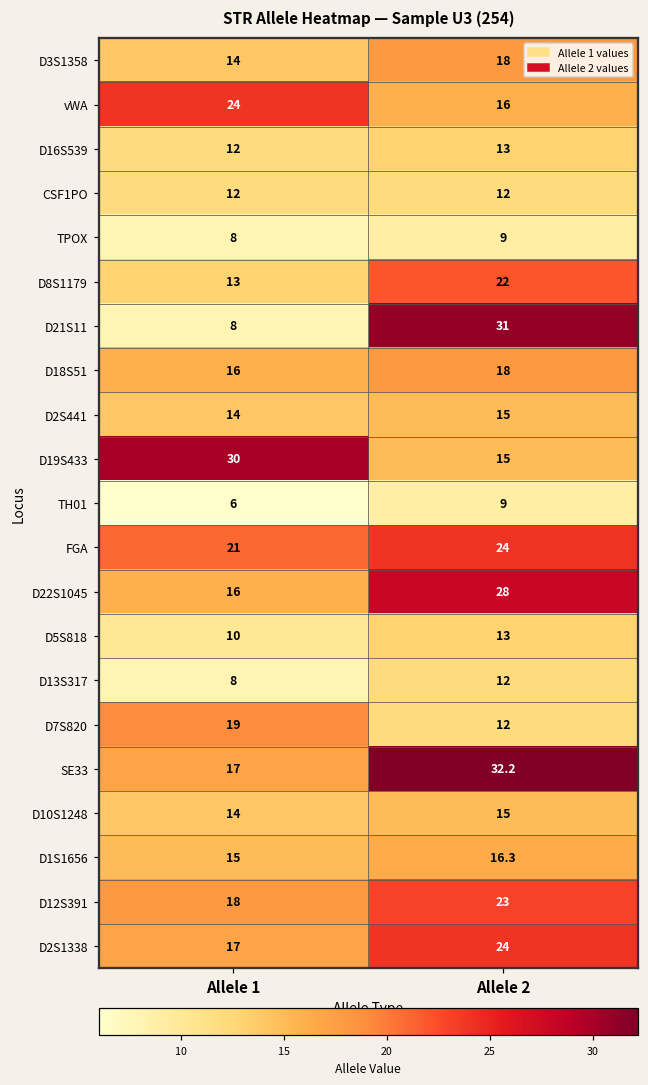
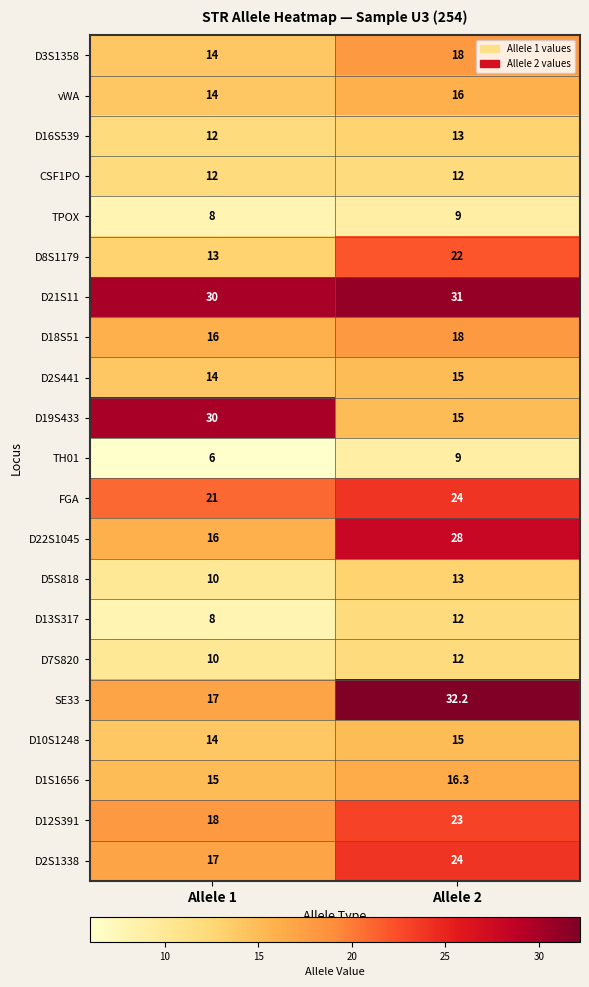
vWA, Allele 1: 24 -> 14
D21S11, Allele 1: 8 -> 30
D7S820, Allele 1: 19 -> 10
